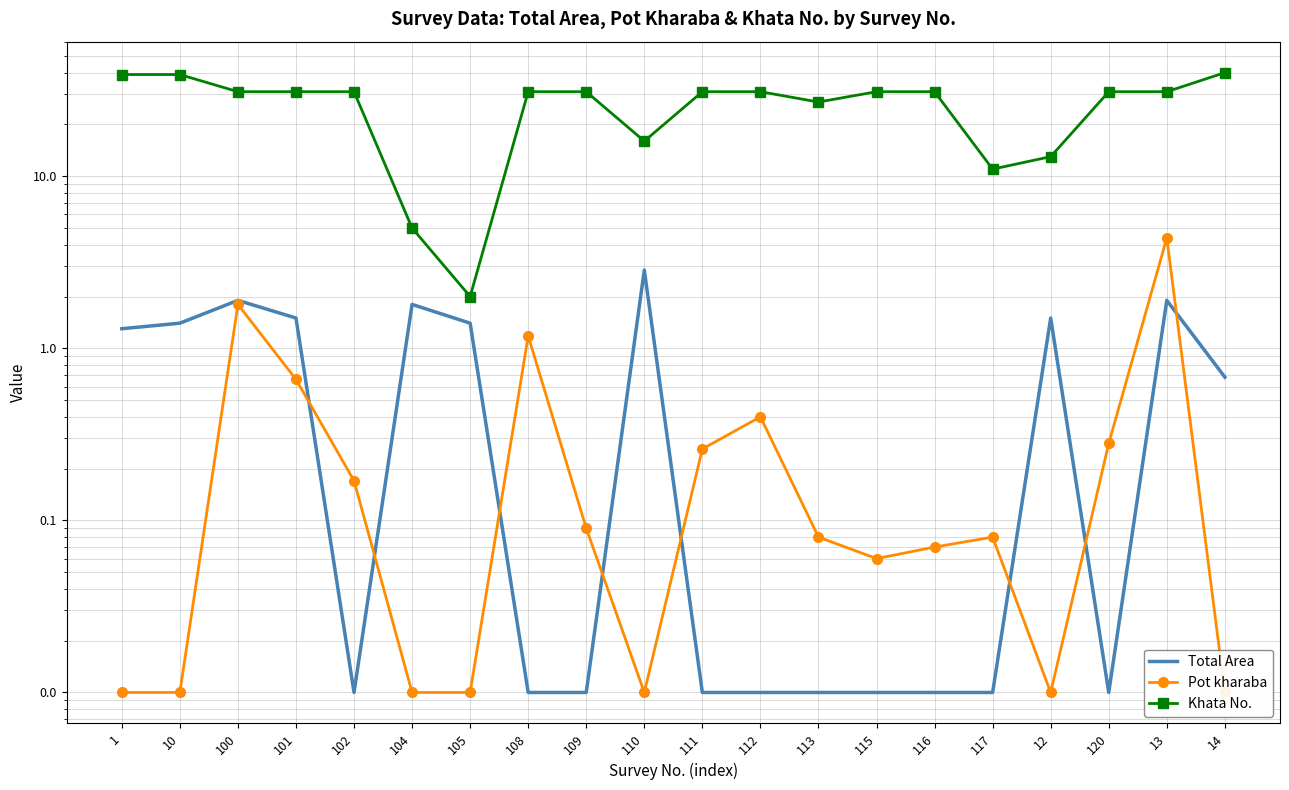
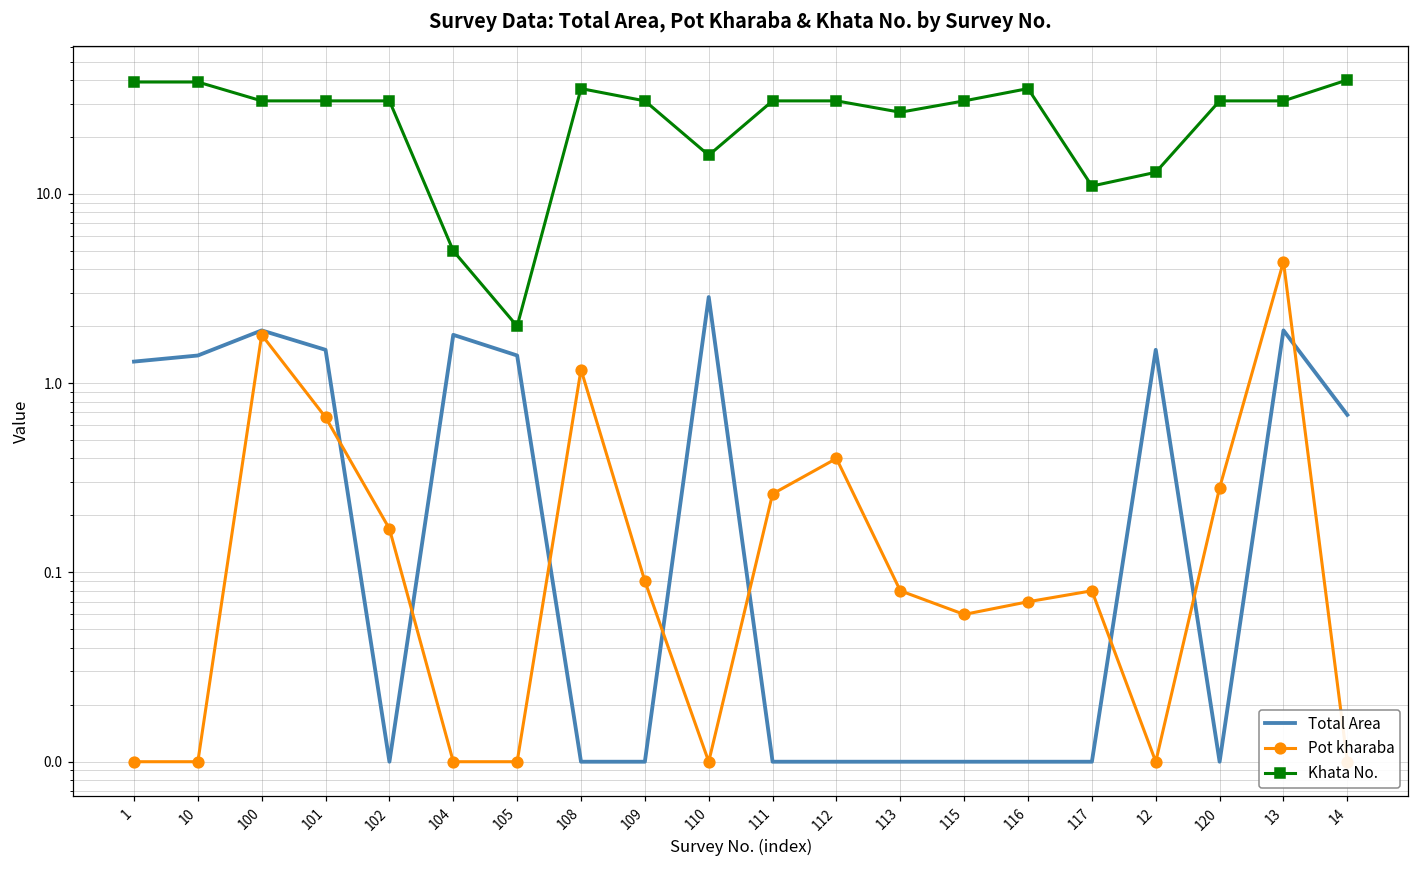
Khata No., 108: 31 -> 36
Khata No., 116: 31 -> 36
